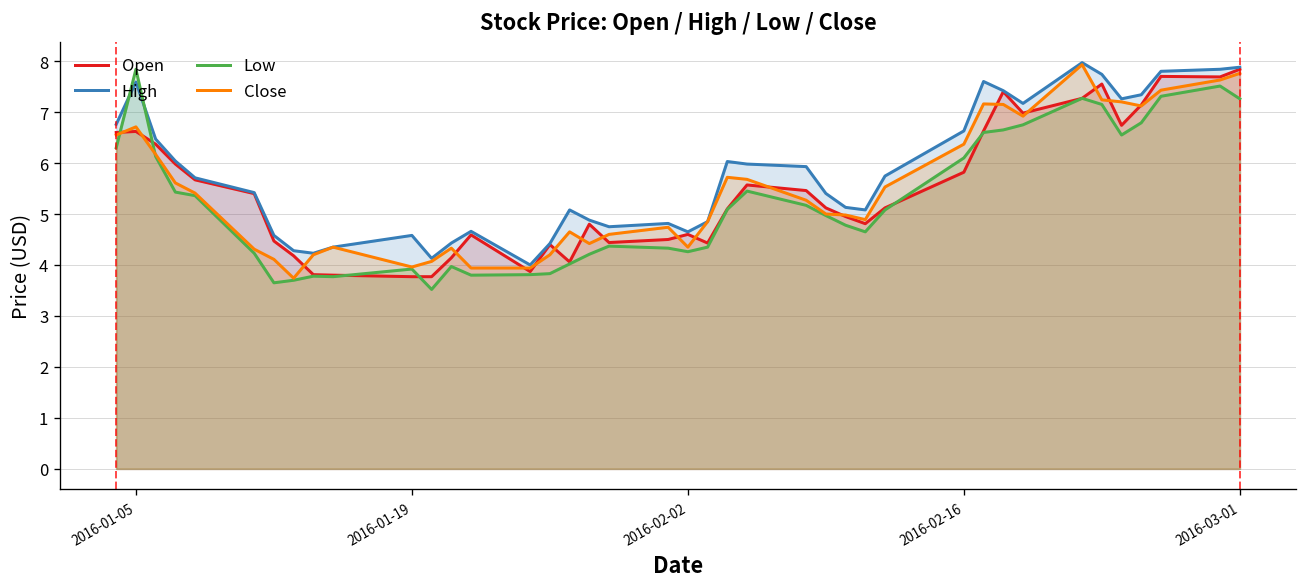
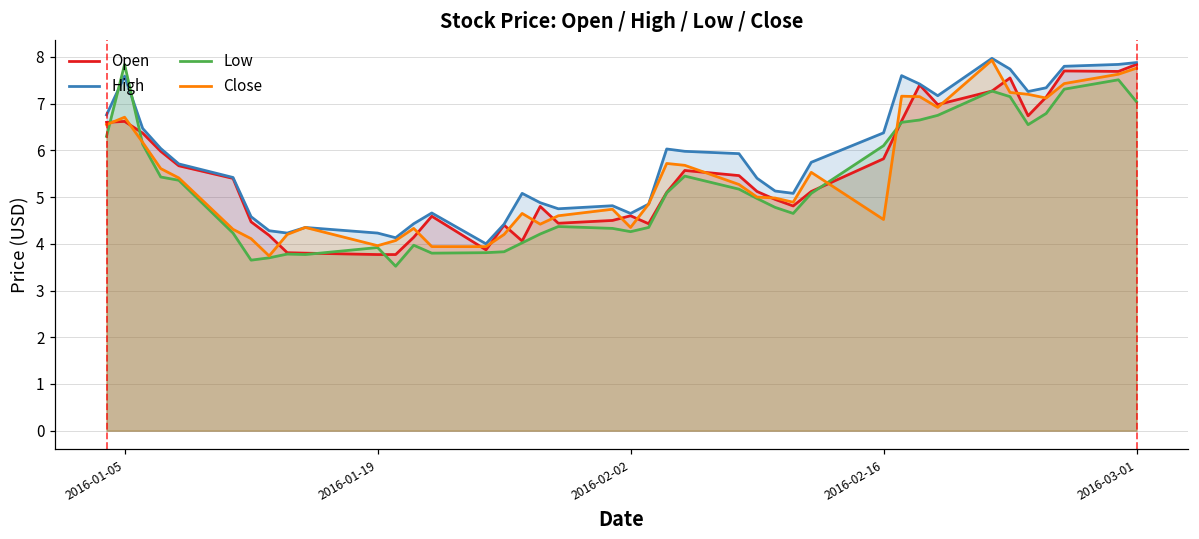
High, 2016-01-19: 4.6 -> 4.2
High, 2016-02-16: 6.6 -> 6.4
Close, 2016-02-16: 6.4 -> 4.5
Low, 2016-03-01: 7.3 -> 7.0
